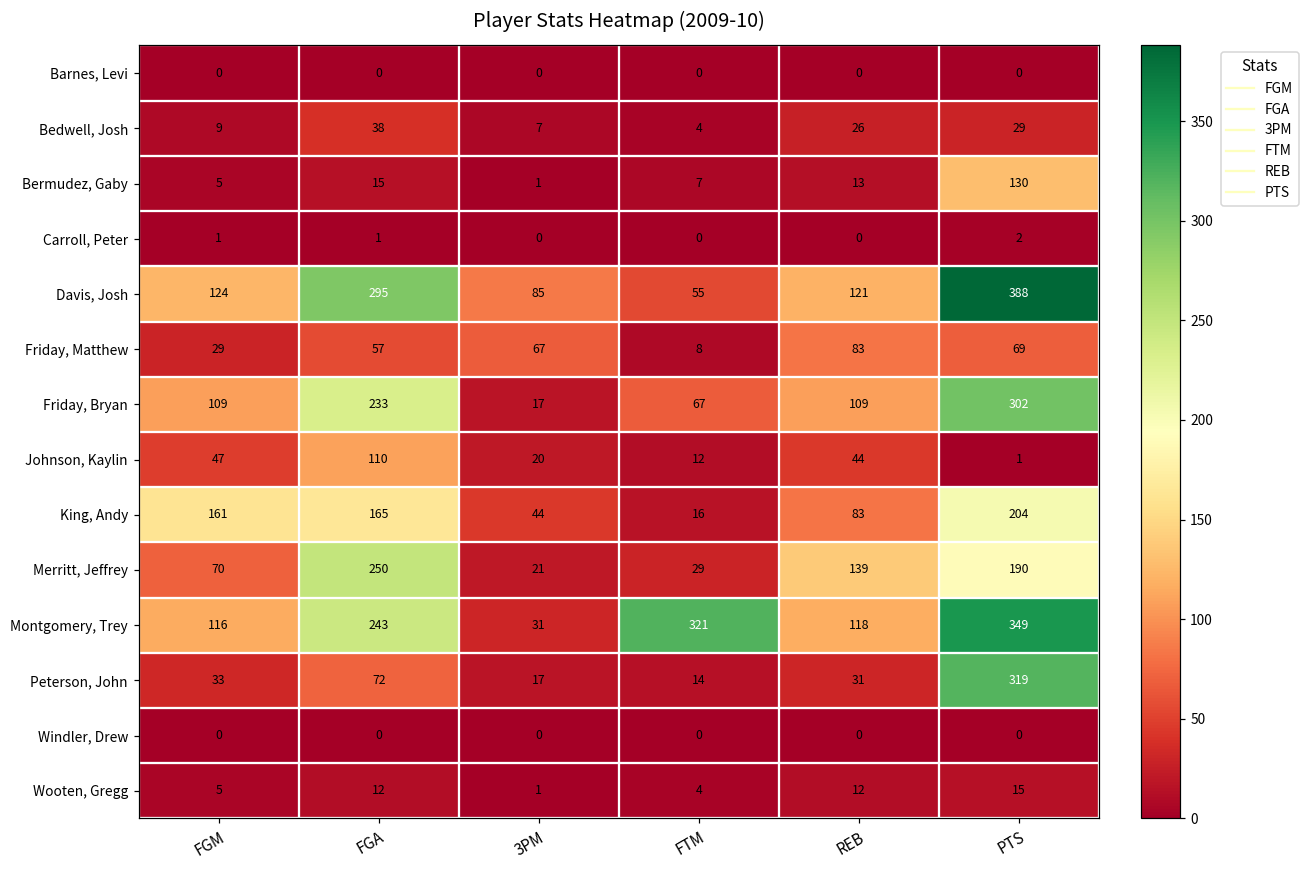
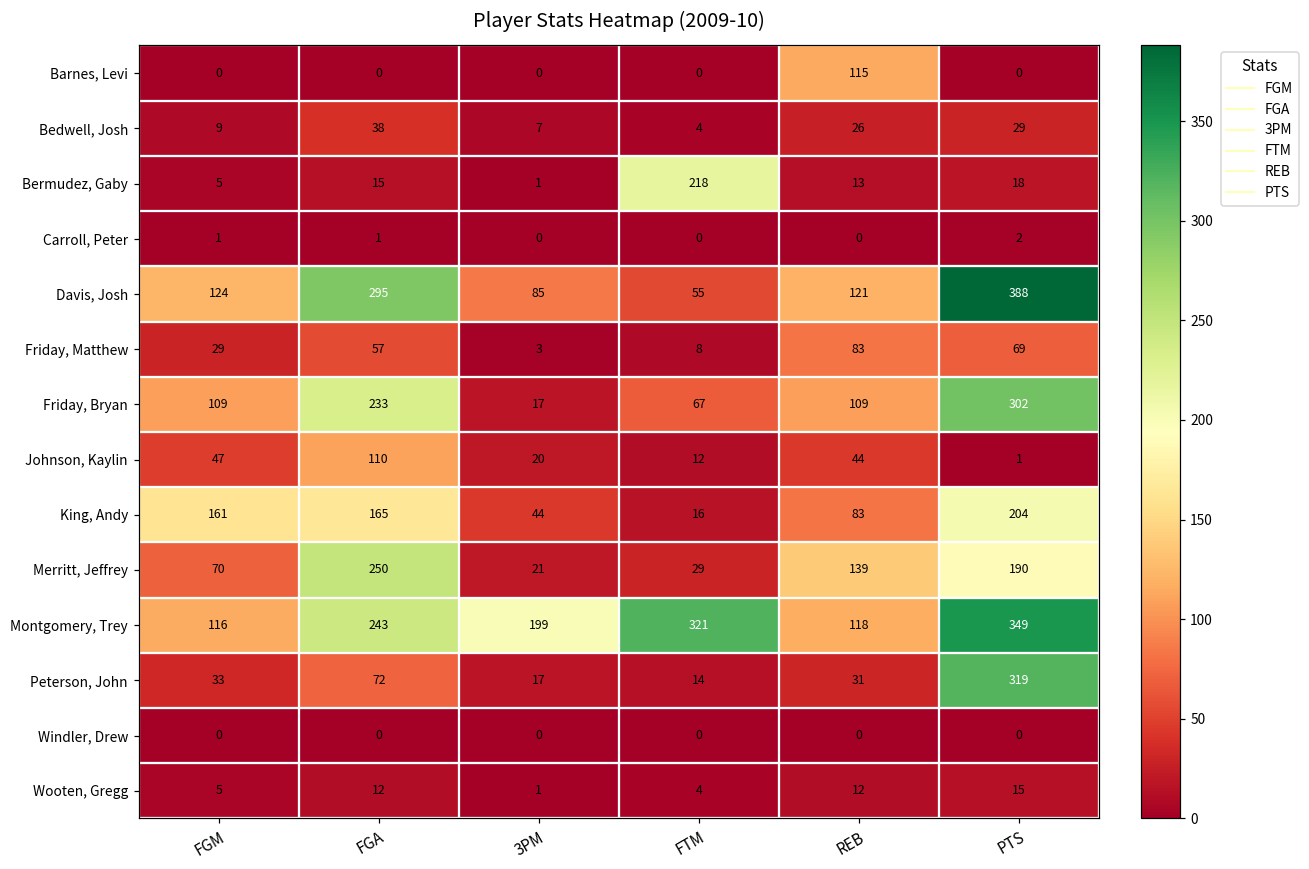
Barnes, Levi, REB: 0 -> 115
Bermudez, Gaby, FTM: 7 -> 218
Bermudez, Gaby, PTS: 130 -> 18
Friday, Matthew, 3PM: 67 -> 3
Montgomery, Trey, 3PM: 31 -> 199
